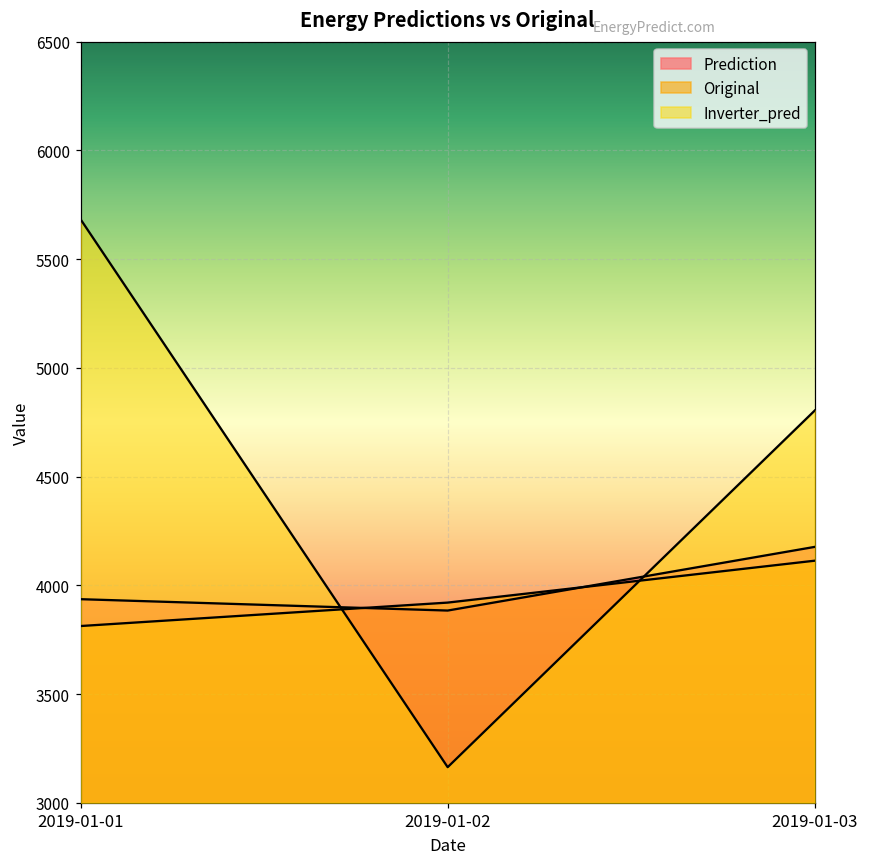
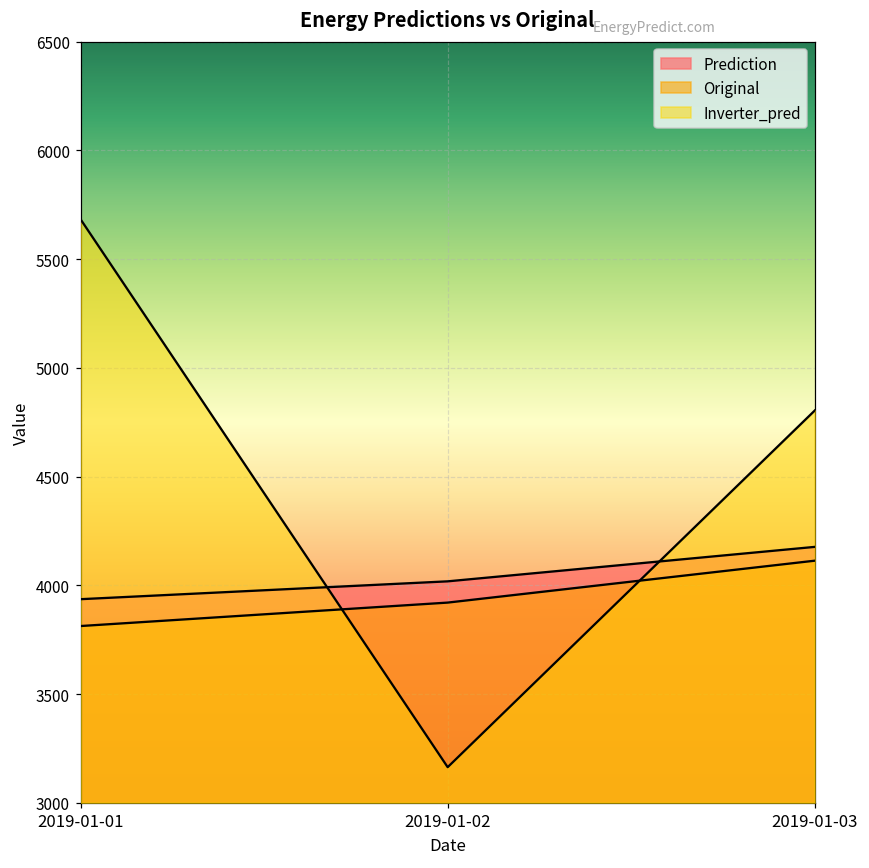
Prediction, 2019-01-02: 3880 -> 4020
